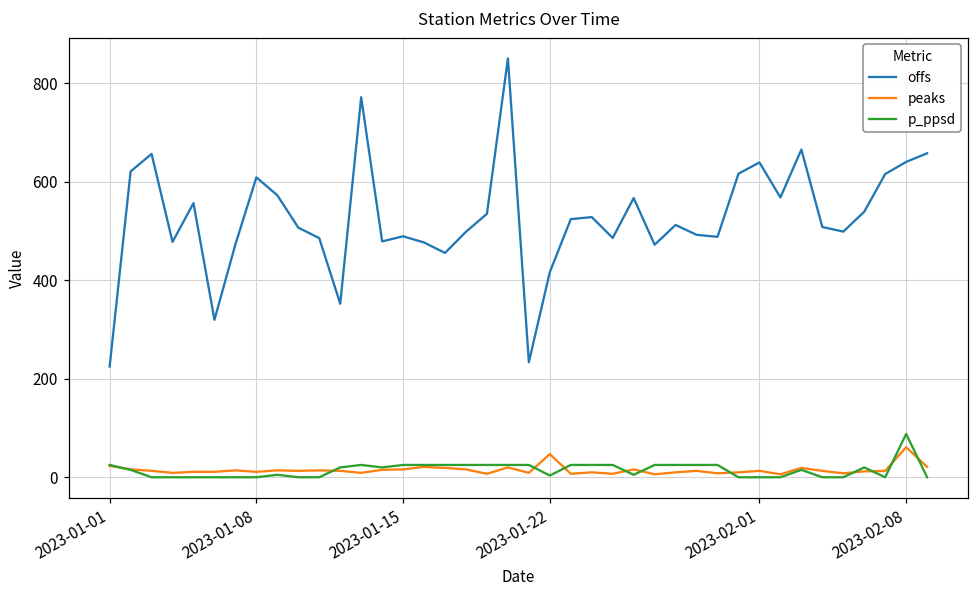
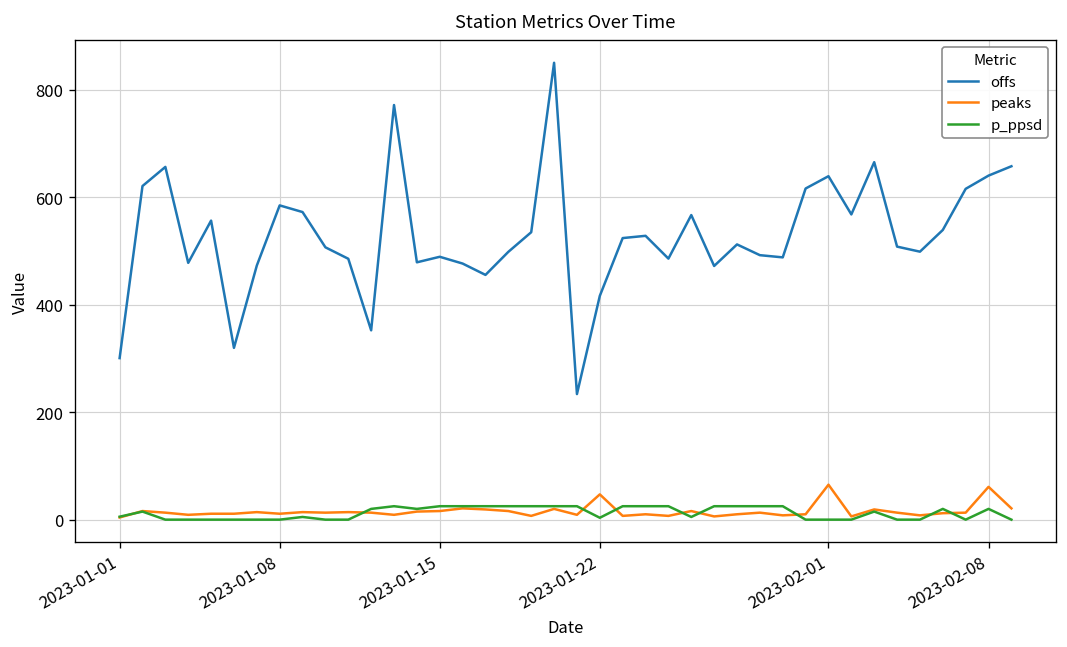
offs, 2023-01-01: 220 -> 300
peaks, 2023-01-01: 20 -> 0
p_ppsd, 2023-01-01: 30 -> 10
offs, 2023-01-08: 610 -> 580
peaks, 2023-02-01: 10 -> 70
p_ppsd, 2023-02-08: 90 -> 20
